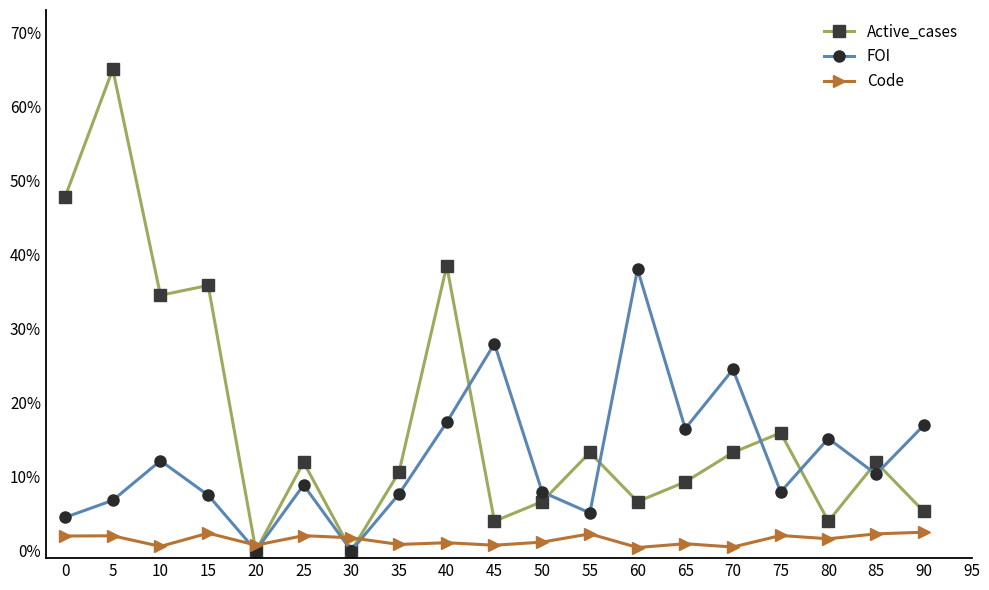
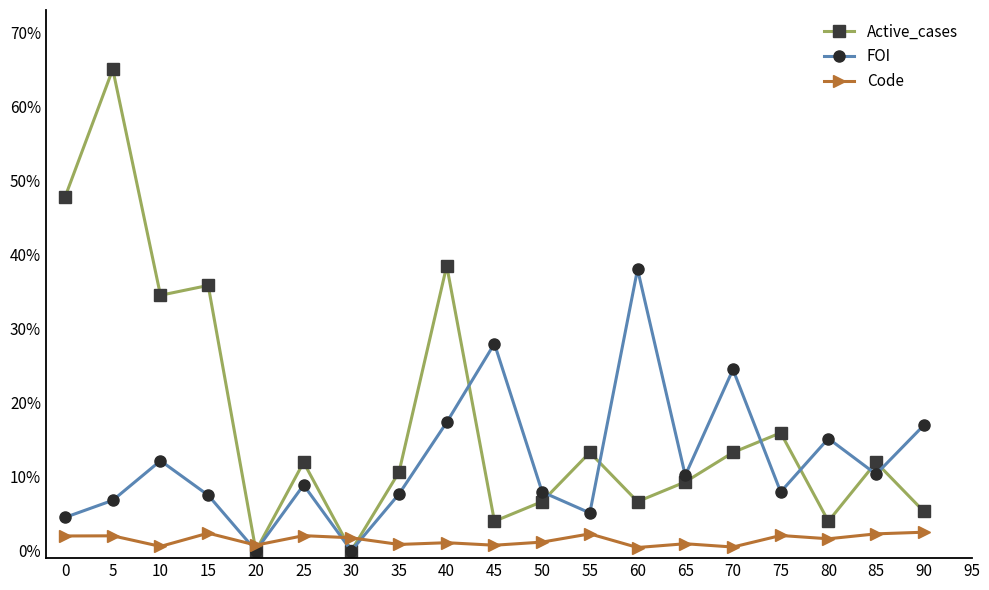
FOI, 65: 16% -> 10%
